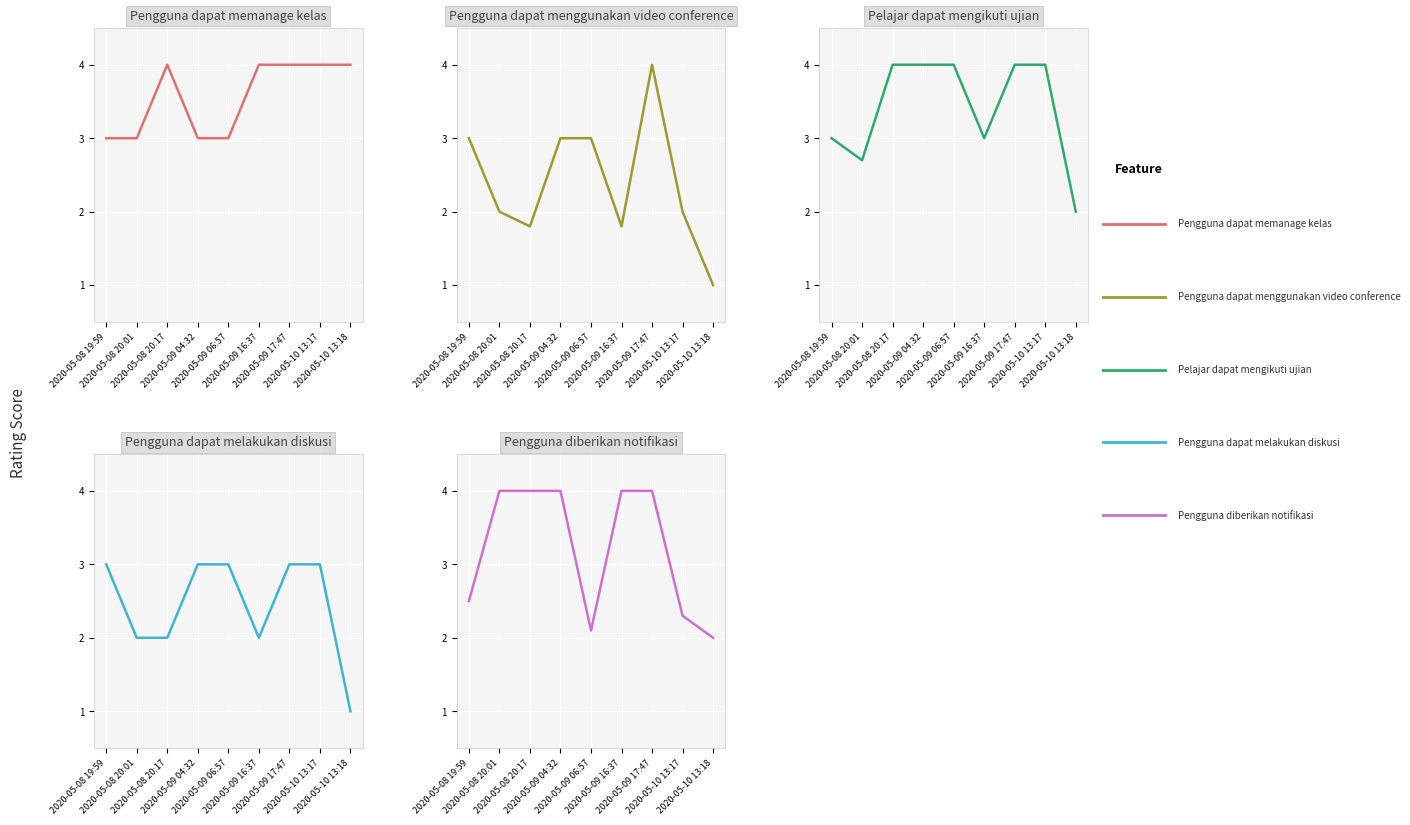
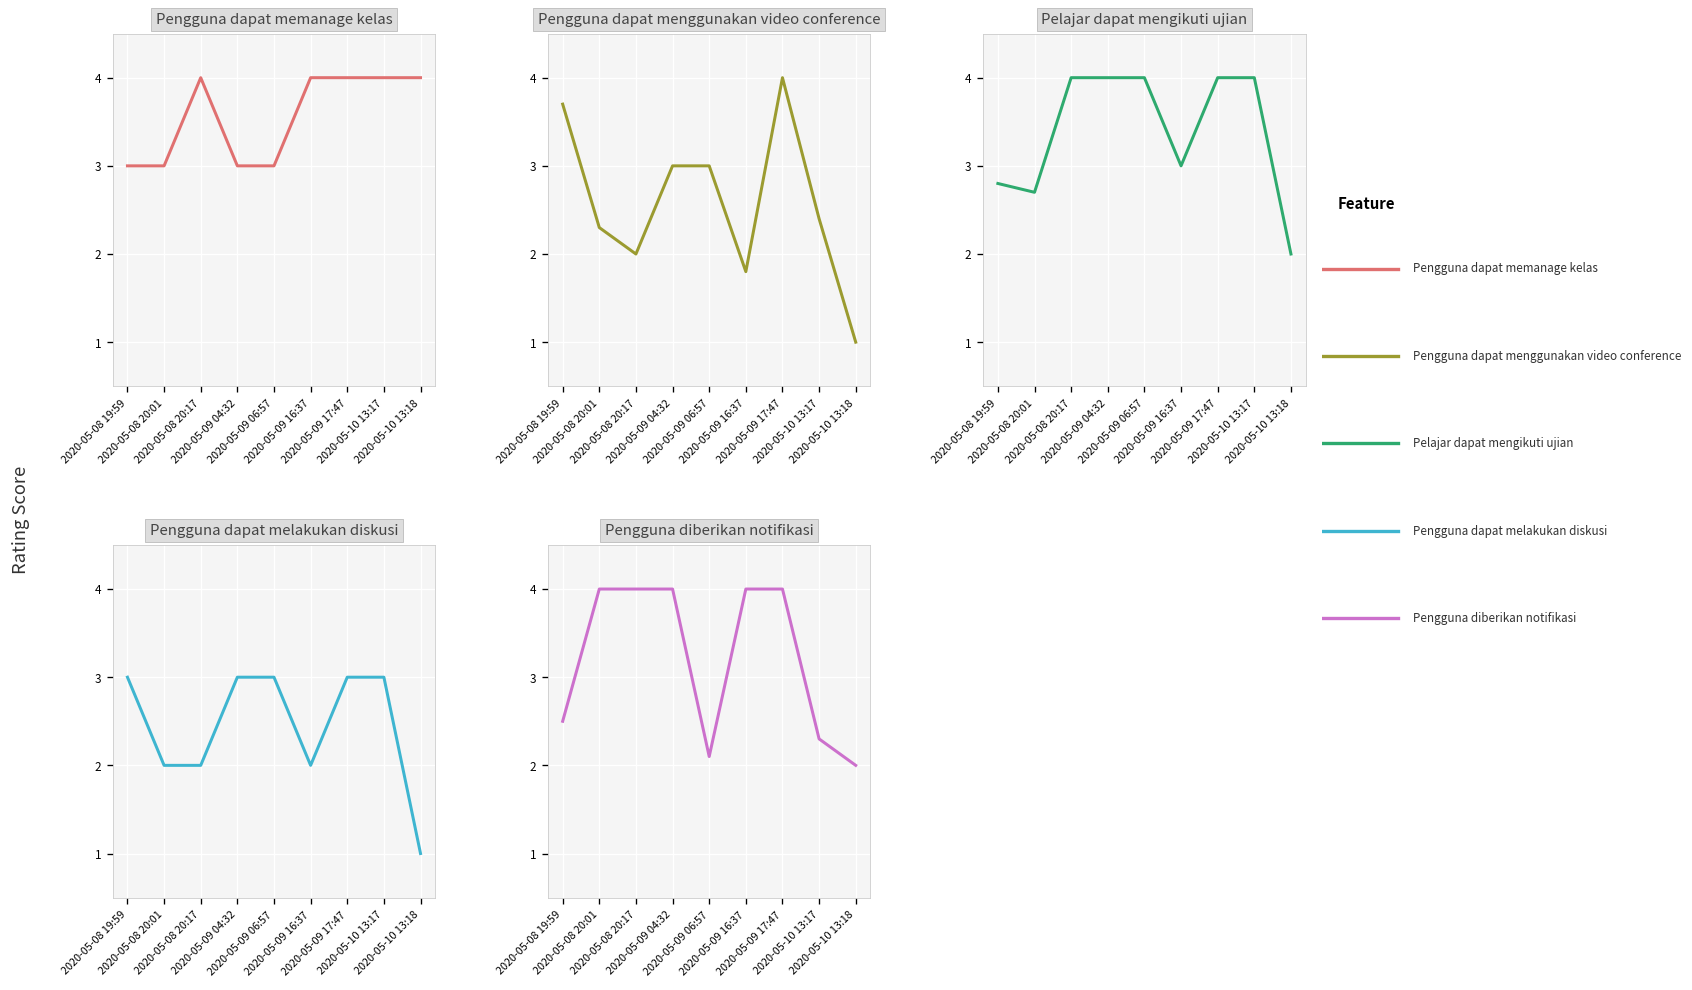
Pengguna dapat menggunakan video conference, 2020-05-08 19:59: 3.0 -> 3.7
Pengguna dapat menggunakan video conference, 2020-05-08 20:01: 2.0 -> 2.3
Pengguna dapat menggunakan video conference, 2020-05-08 20:17: 1.8 -> 2.0
Pengguna dapat menggunakan video conference, 2020-05-10 13:17: 2.0 -> 2.4
Pelajar dapat mengikuti ujian, 2020-05-08 19:59: 3.0 -> 2.8
